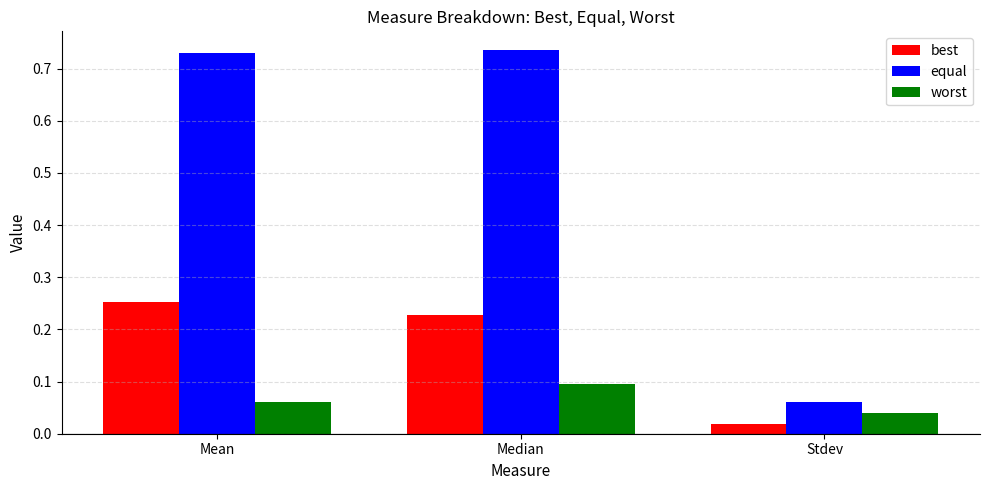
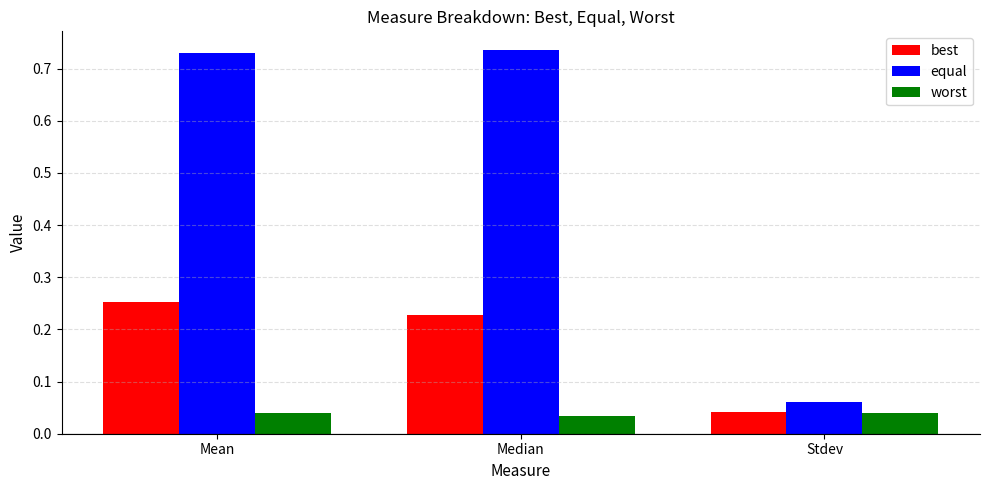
worst, Mean: 0.06 -> 0.04
worst, Median: 0.09 -> 0.03
best, Stdev: 0.02 -> 0.04
